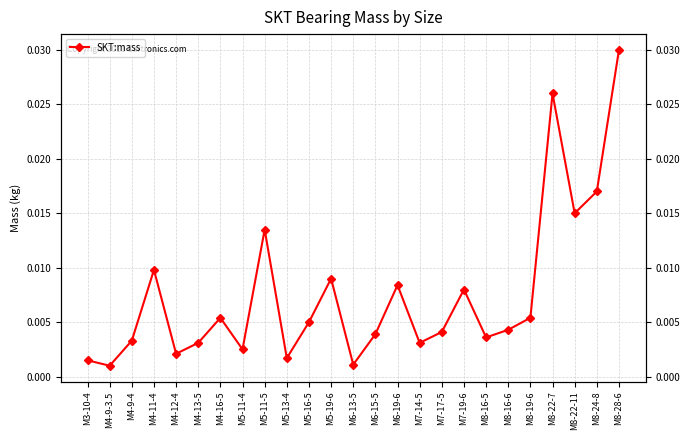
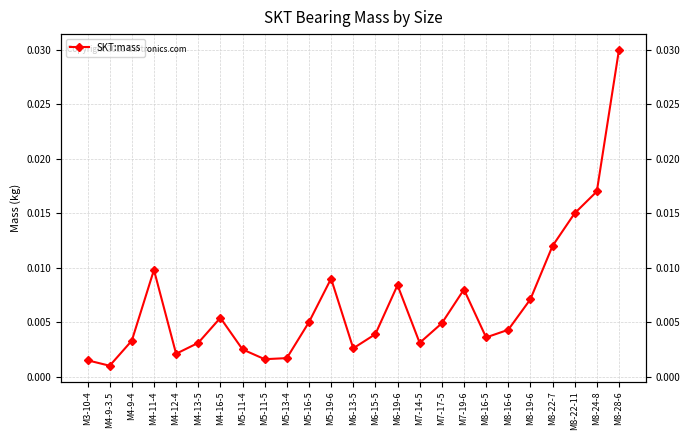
M5-11-5: 0.0135 -> 0.0016
M6-13-5: 0.0011 -> 0.0026
M7-17-5: 0.0041 -> 0.0049
M8-19-6: 0.0054 -> 0.0071
M8-22-7: 0.026 -> 0.012
